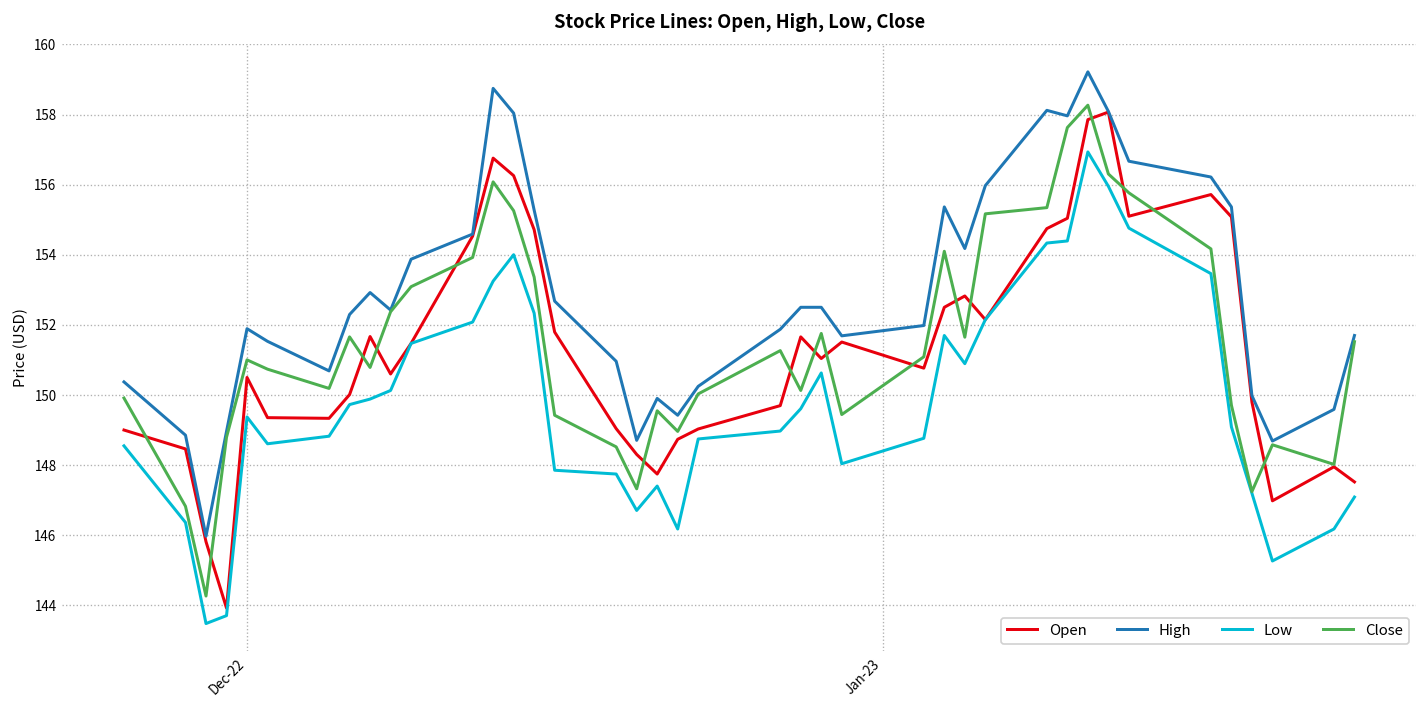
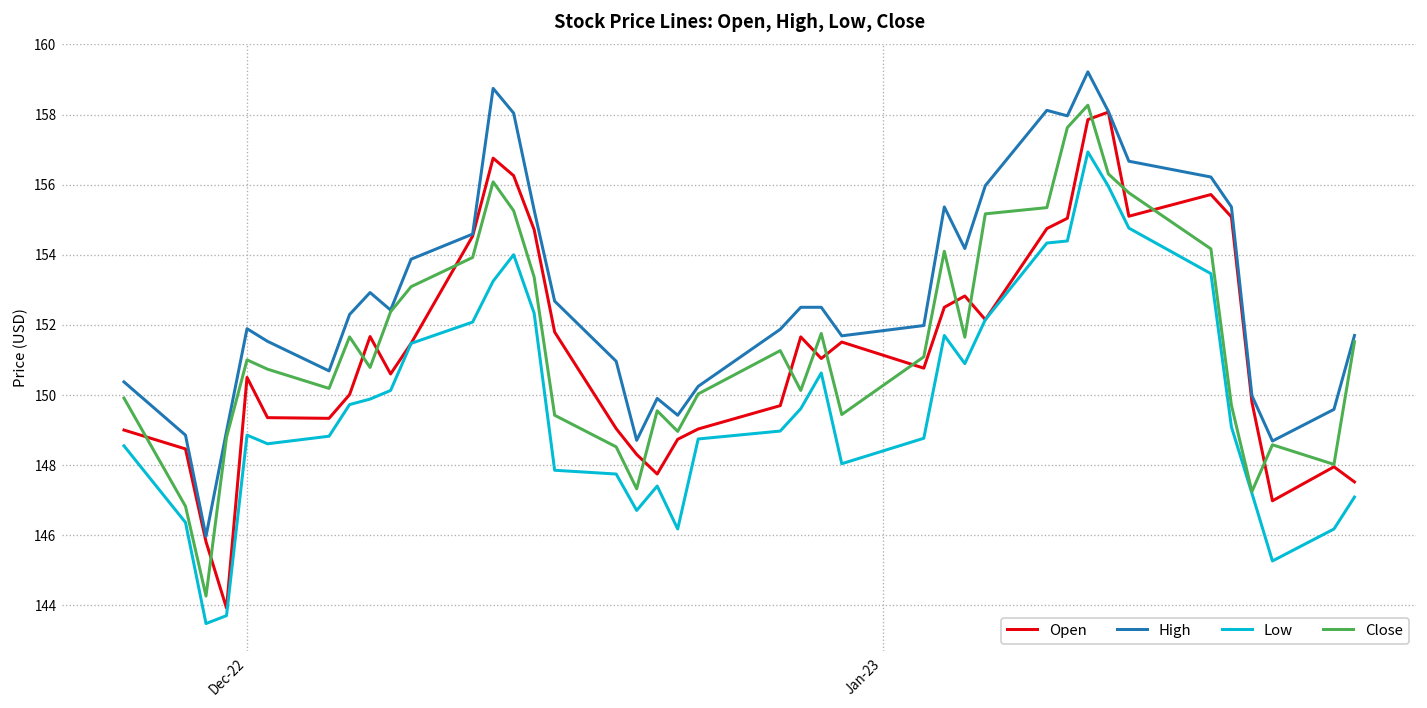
Low, Dec-22: 149.4 -> 148.9
